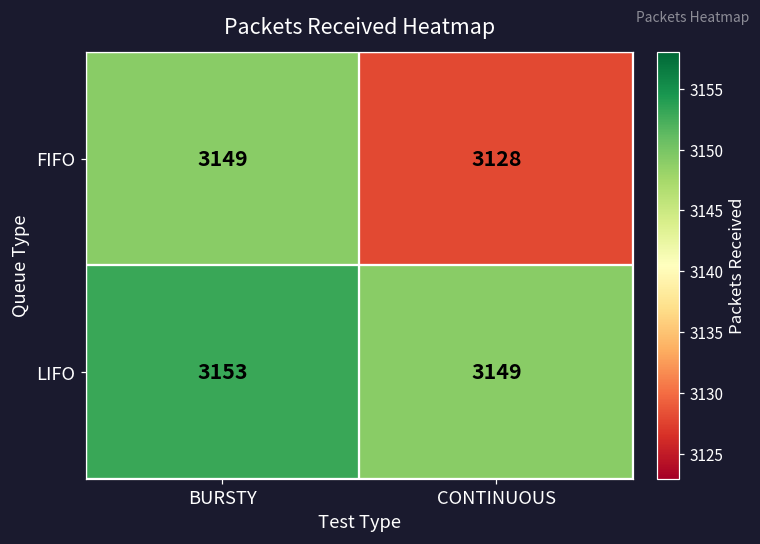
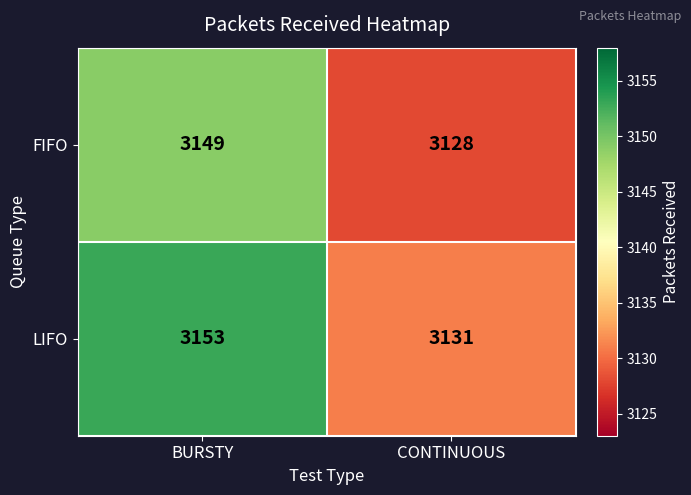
LIFO, CONTINUOUS: 3149 -> 3131
